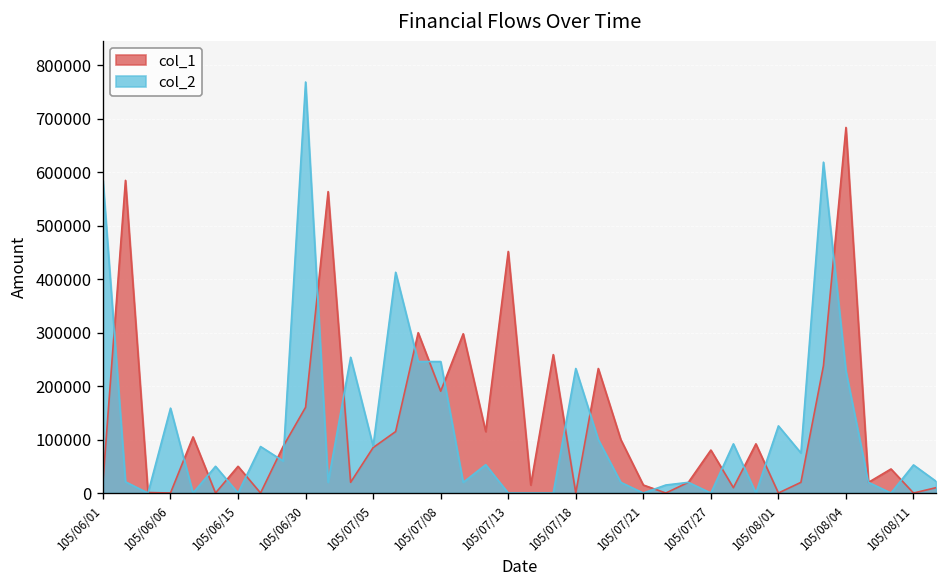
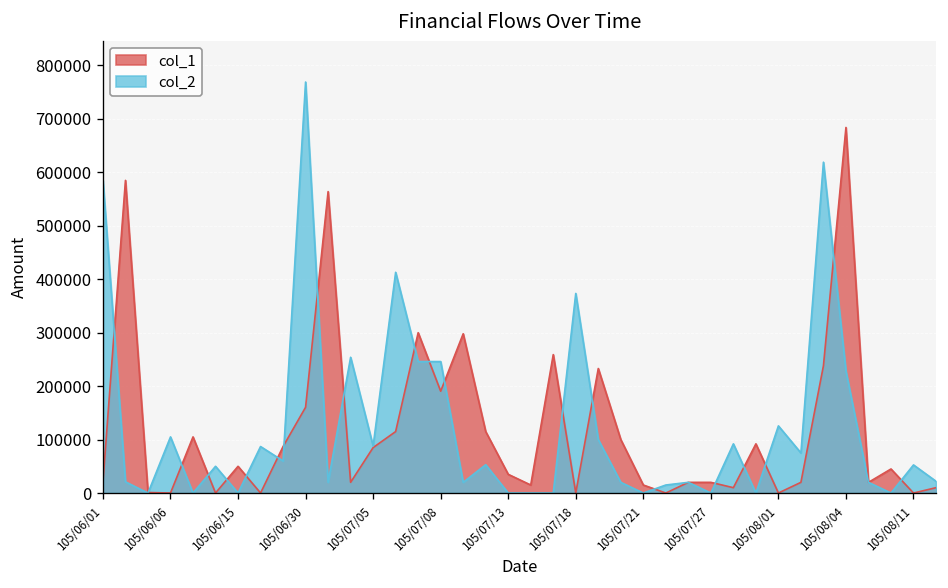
col_2, 105/06/06: 160000 -> 110000
col_1, 105/07/13: 450000 -> 40000
col_2, 105/07/18: 230000 -> 370000
col_1, 105/07/27: 80000 -> 20000
